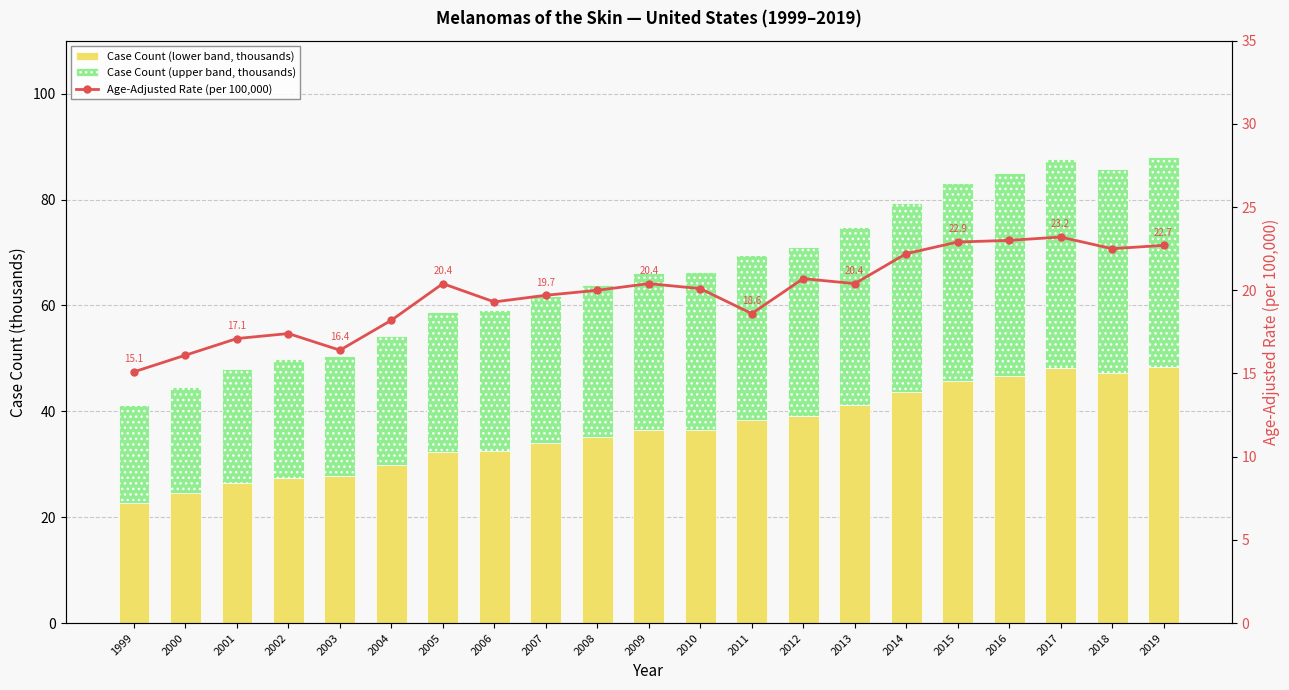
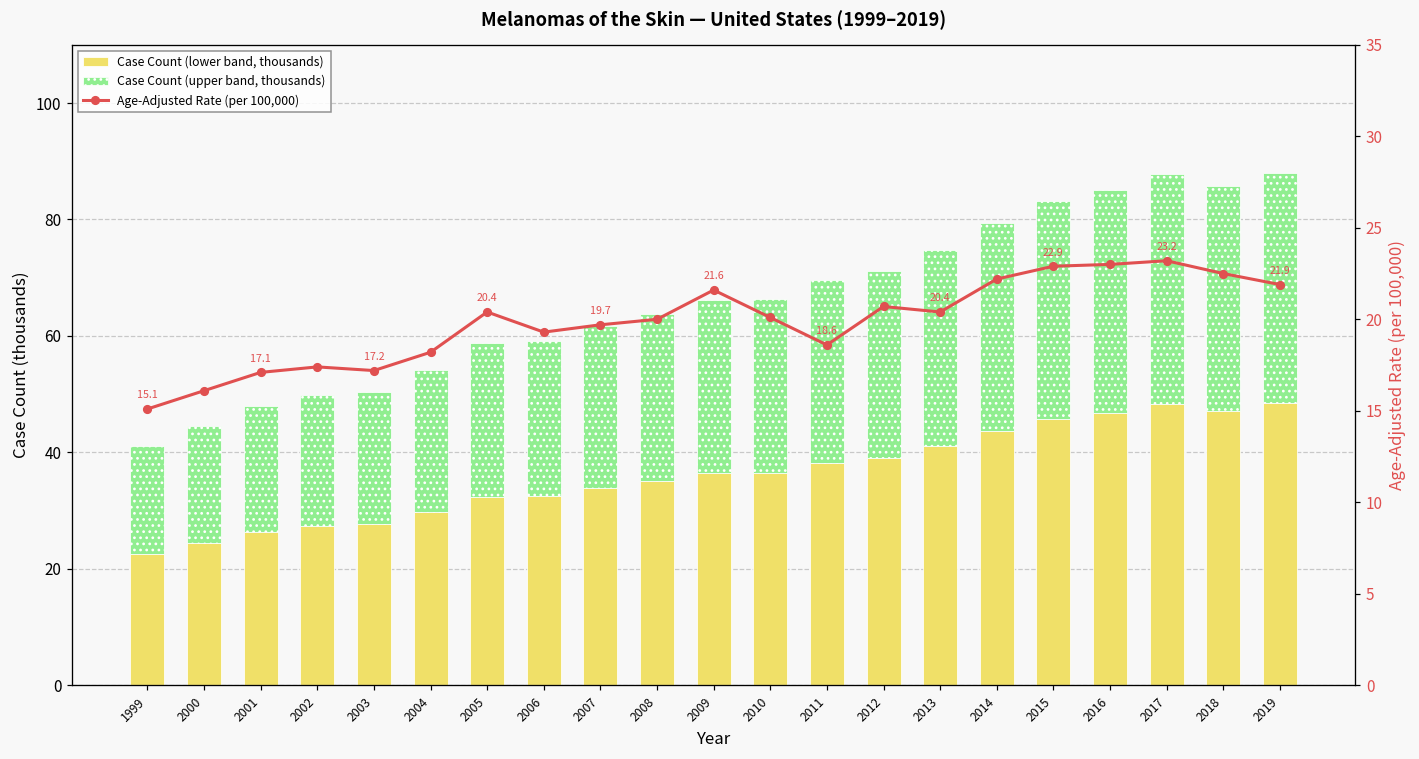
Age-Adjusted Rate (per 100,000), 2003: 16.4 -> 17.2
Age-Adjusted Rate (per 100,000), 2009: 20.4 -> 21.6
Age-Adjusted Rate (per 100,000), 2019: 22.7 -> 21.9
